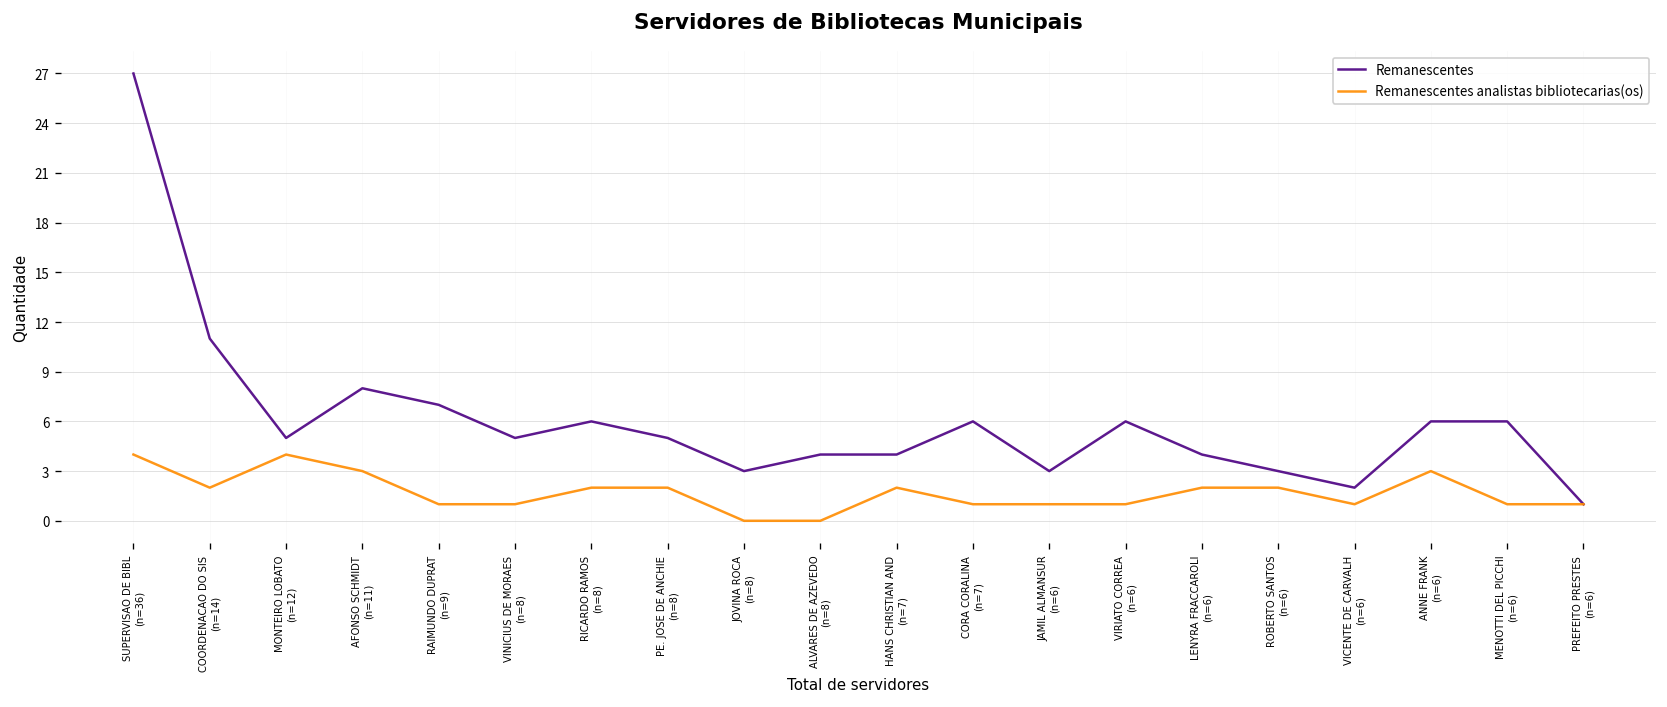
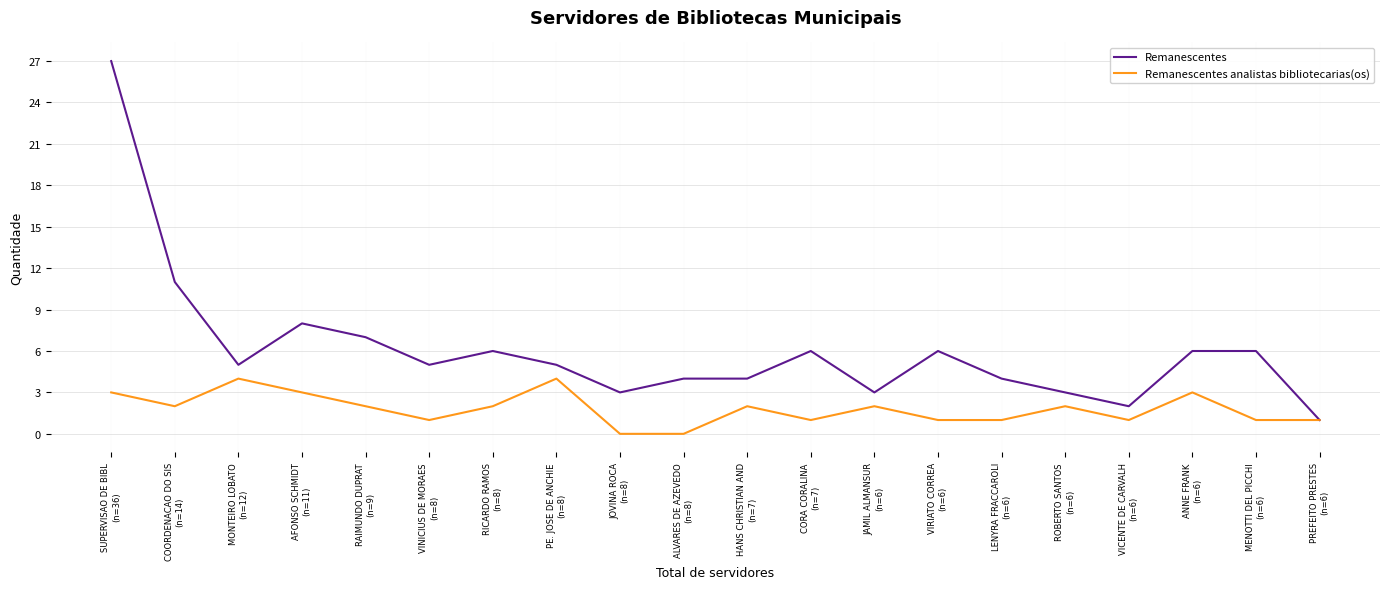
Remanescentes analistas bibliotecarias(os), SUPERVISAO DE BIBL (n=36): 4 -> 3
Remanescentes analistas bibliotecarias(os), RAIMUNDO DUPRAT (n=9): 1 -> 2
Remanescentes analistas bibliotecarias(os), PE. JOSE DE ANCHIE (n=8): 2 -> 4
Remanescentes analistas bibliotecarias(os), JAMIL ALMANSUR (n=6): 1 -> 2
Remanescentes analistas bibliotecarias(os), LENYRA FRACCAROLI (n=6): 2 -> 1
